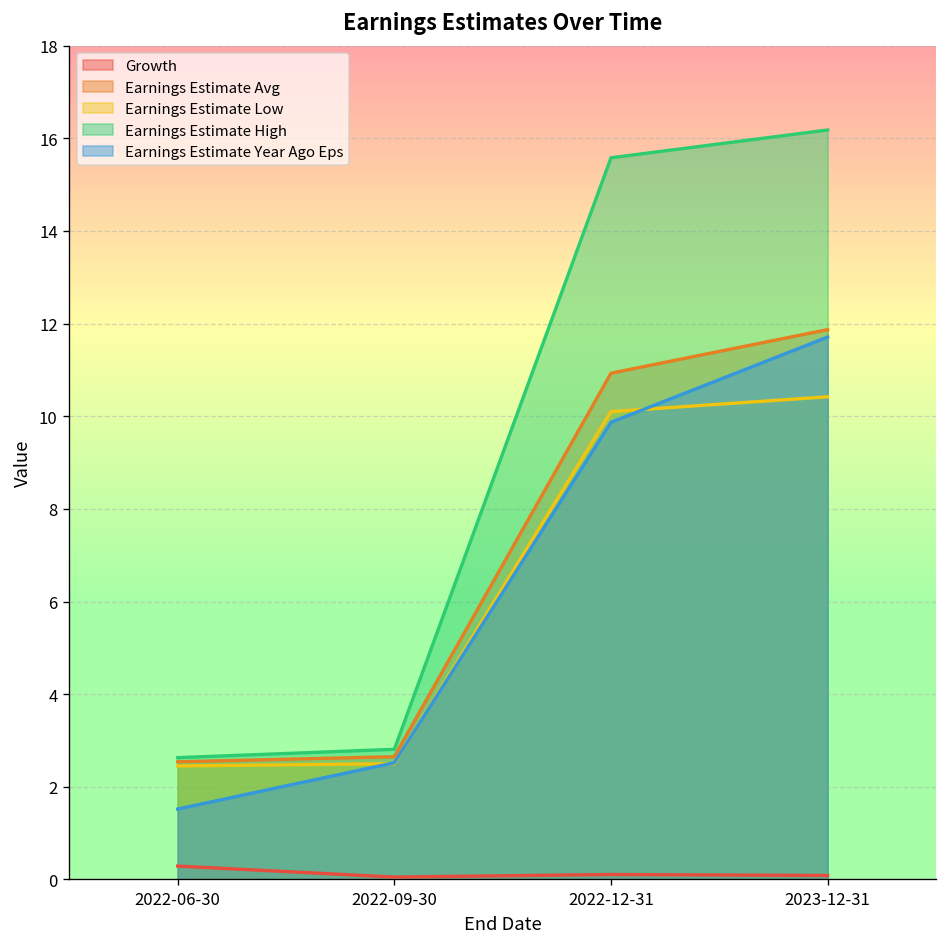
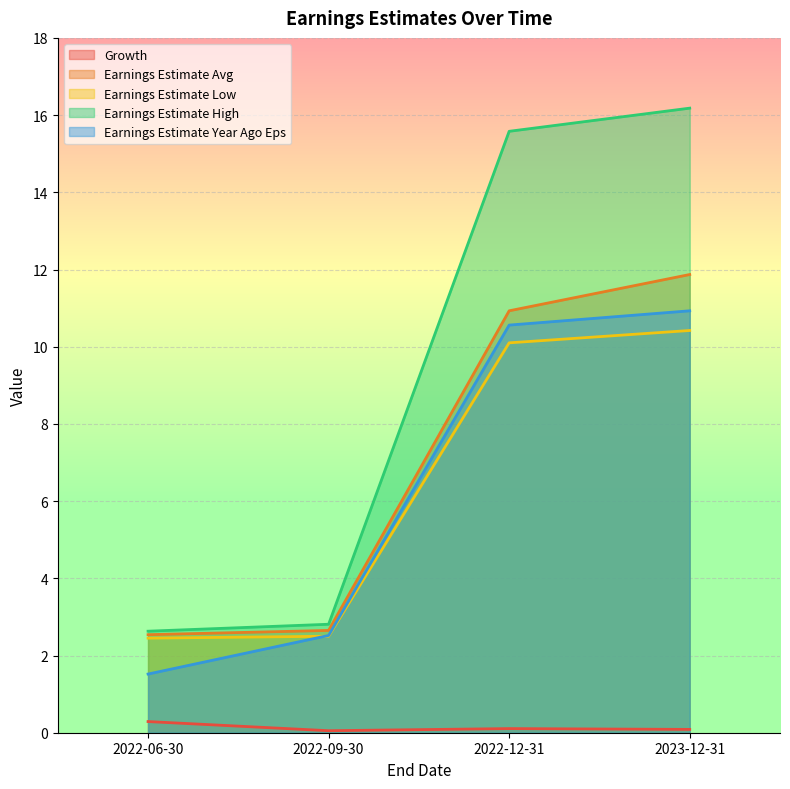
Earnings Estimate Year Ago Eps, 2022-12-31: 9.9 -> 10.6
Earnings Estimate Year Ago Eps, 2023-12-31: 11.7 -> 10.9
